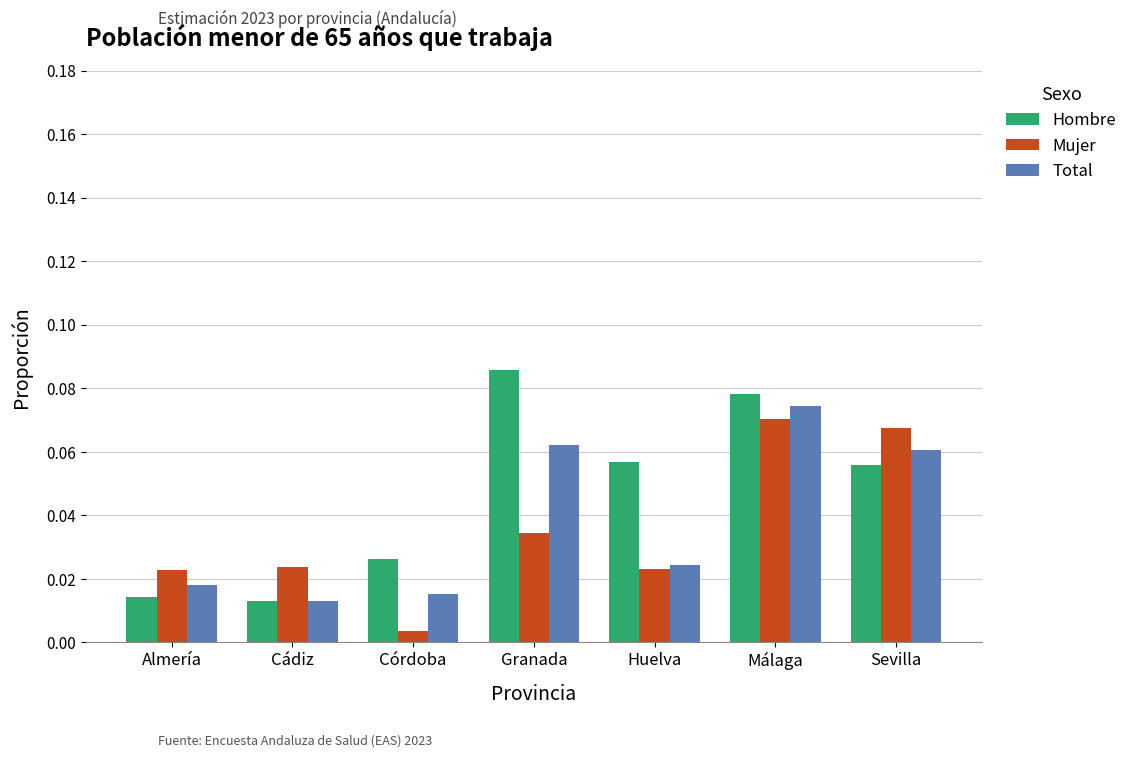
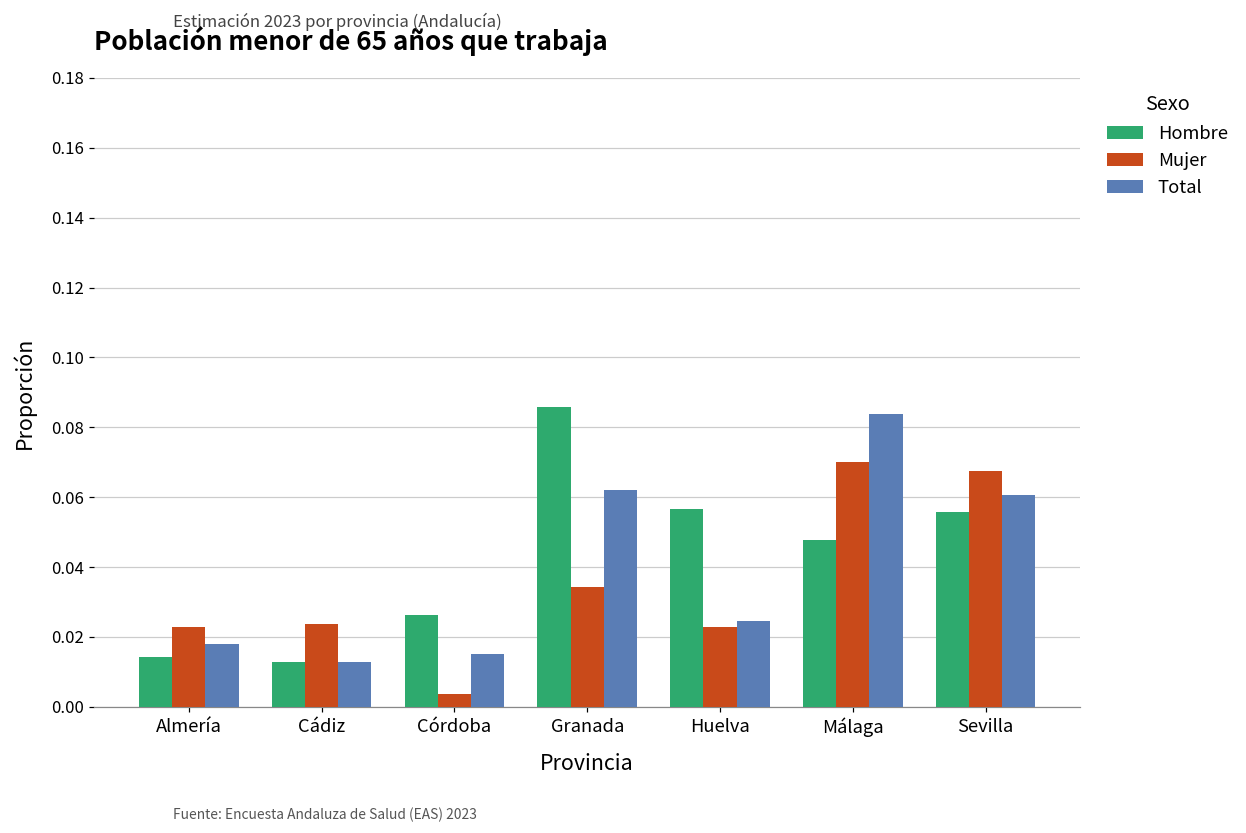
Hombre, Málaga: 0.078 -> 0.048
Total, Málaga: 0.074 -> 0.084
